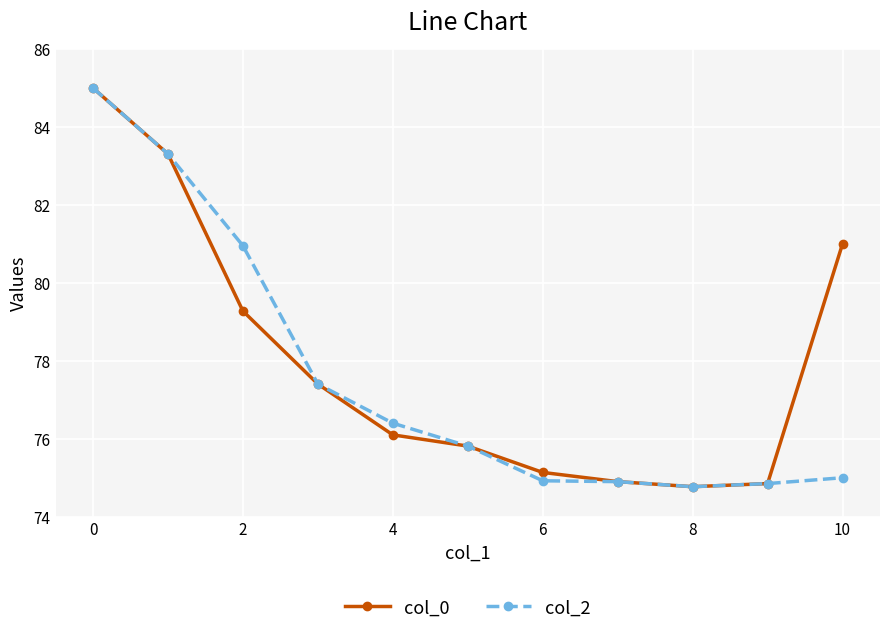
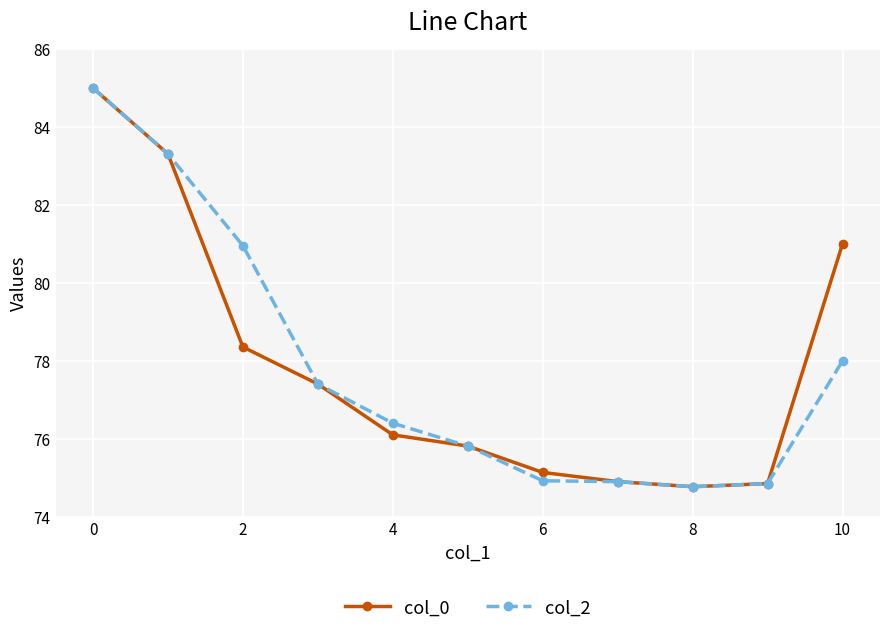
col_0, 2: 79.3 -> 78.4
col_2, 10: 75 -> 78
